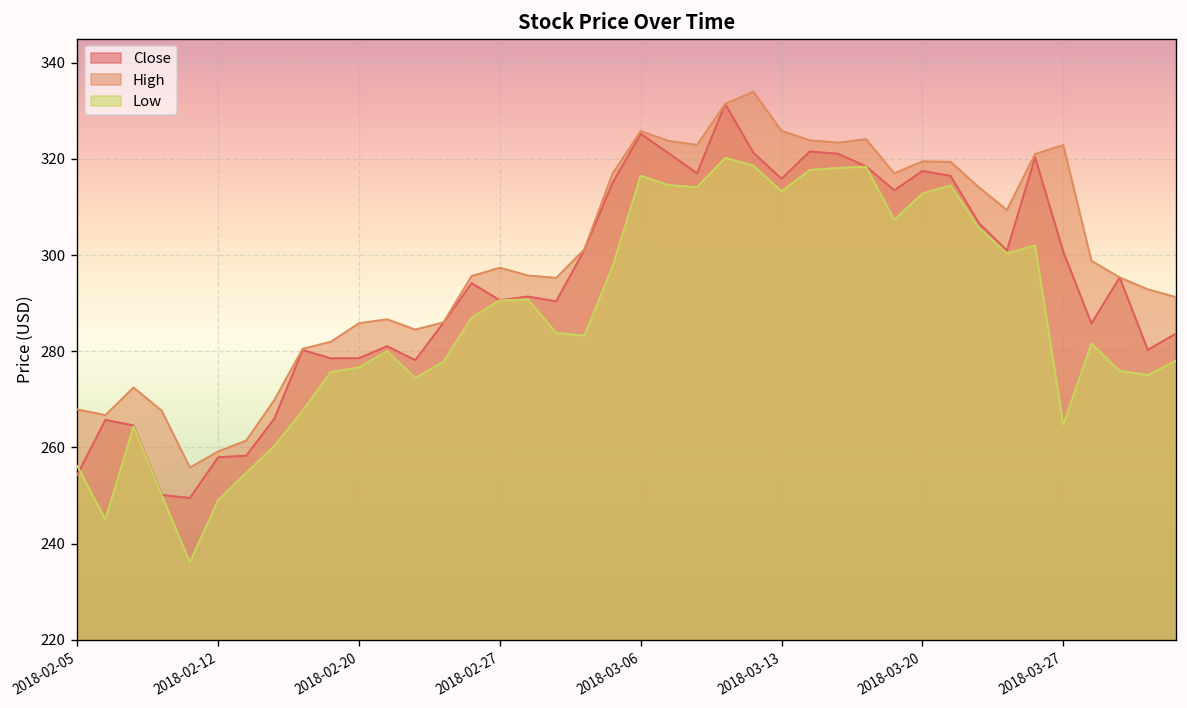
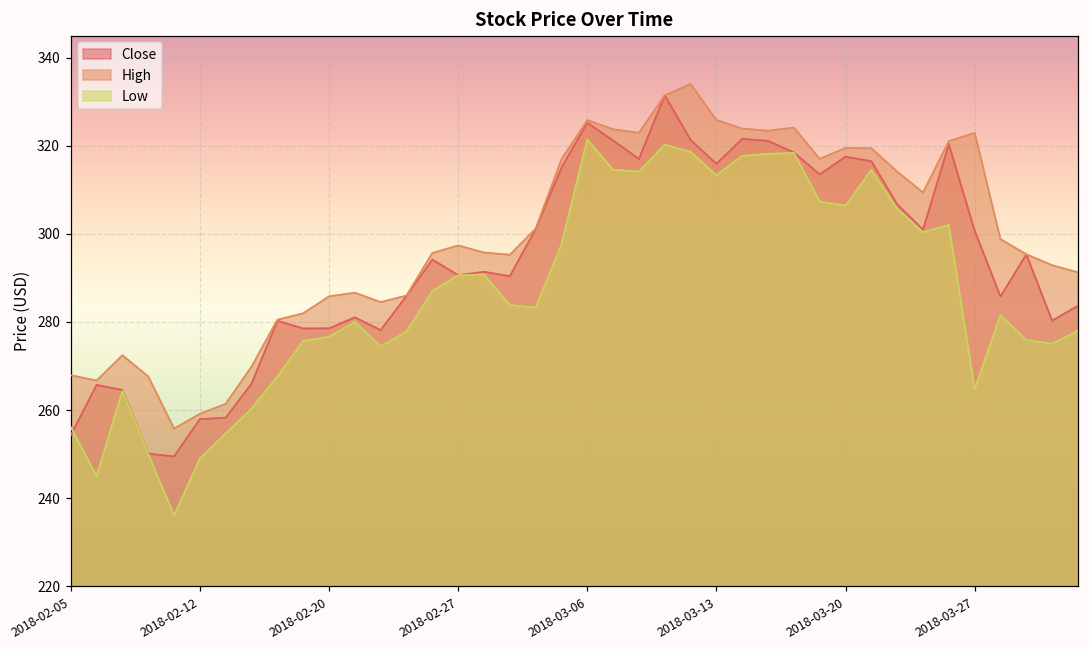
Low, 2018-03-06: 317 -> 321
Low, 2018-03-20: 313 -> 306
